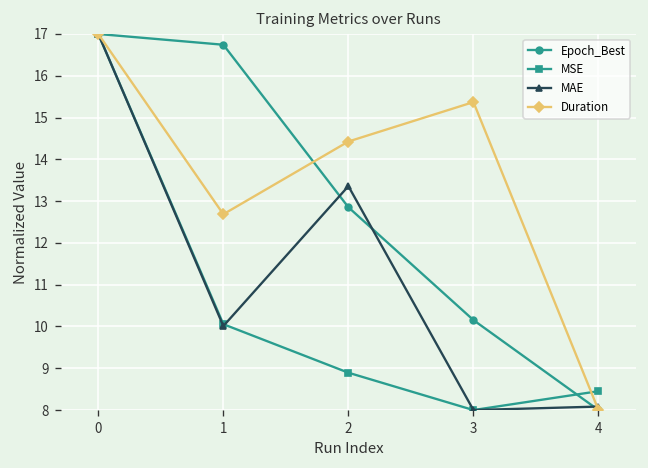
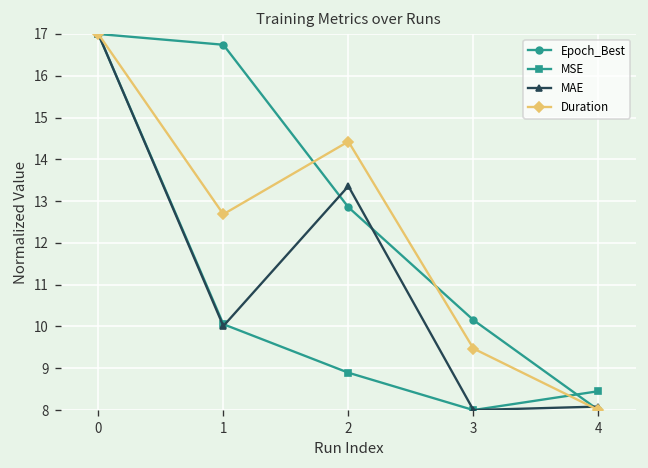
Duration, 3: 15.4 -> 9.5
